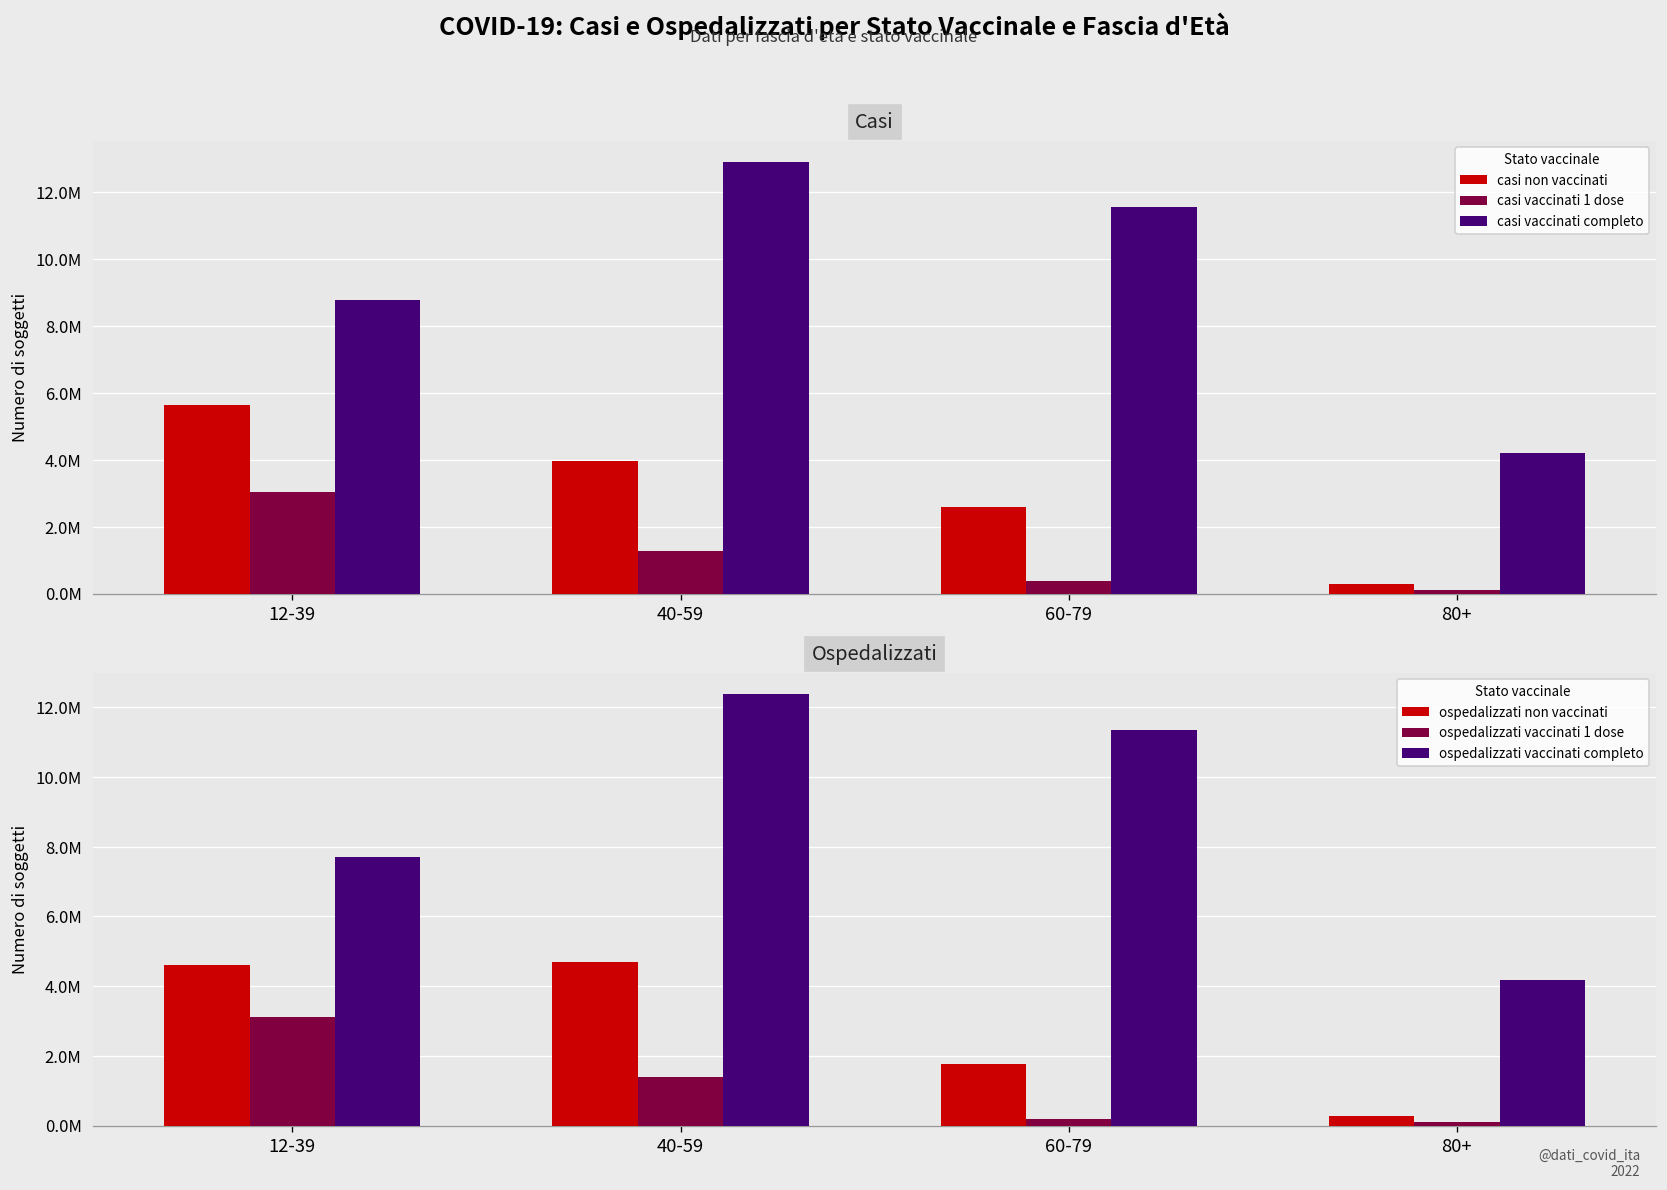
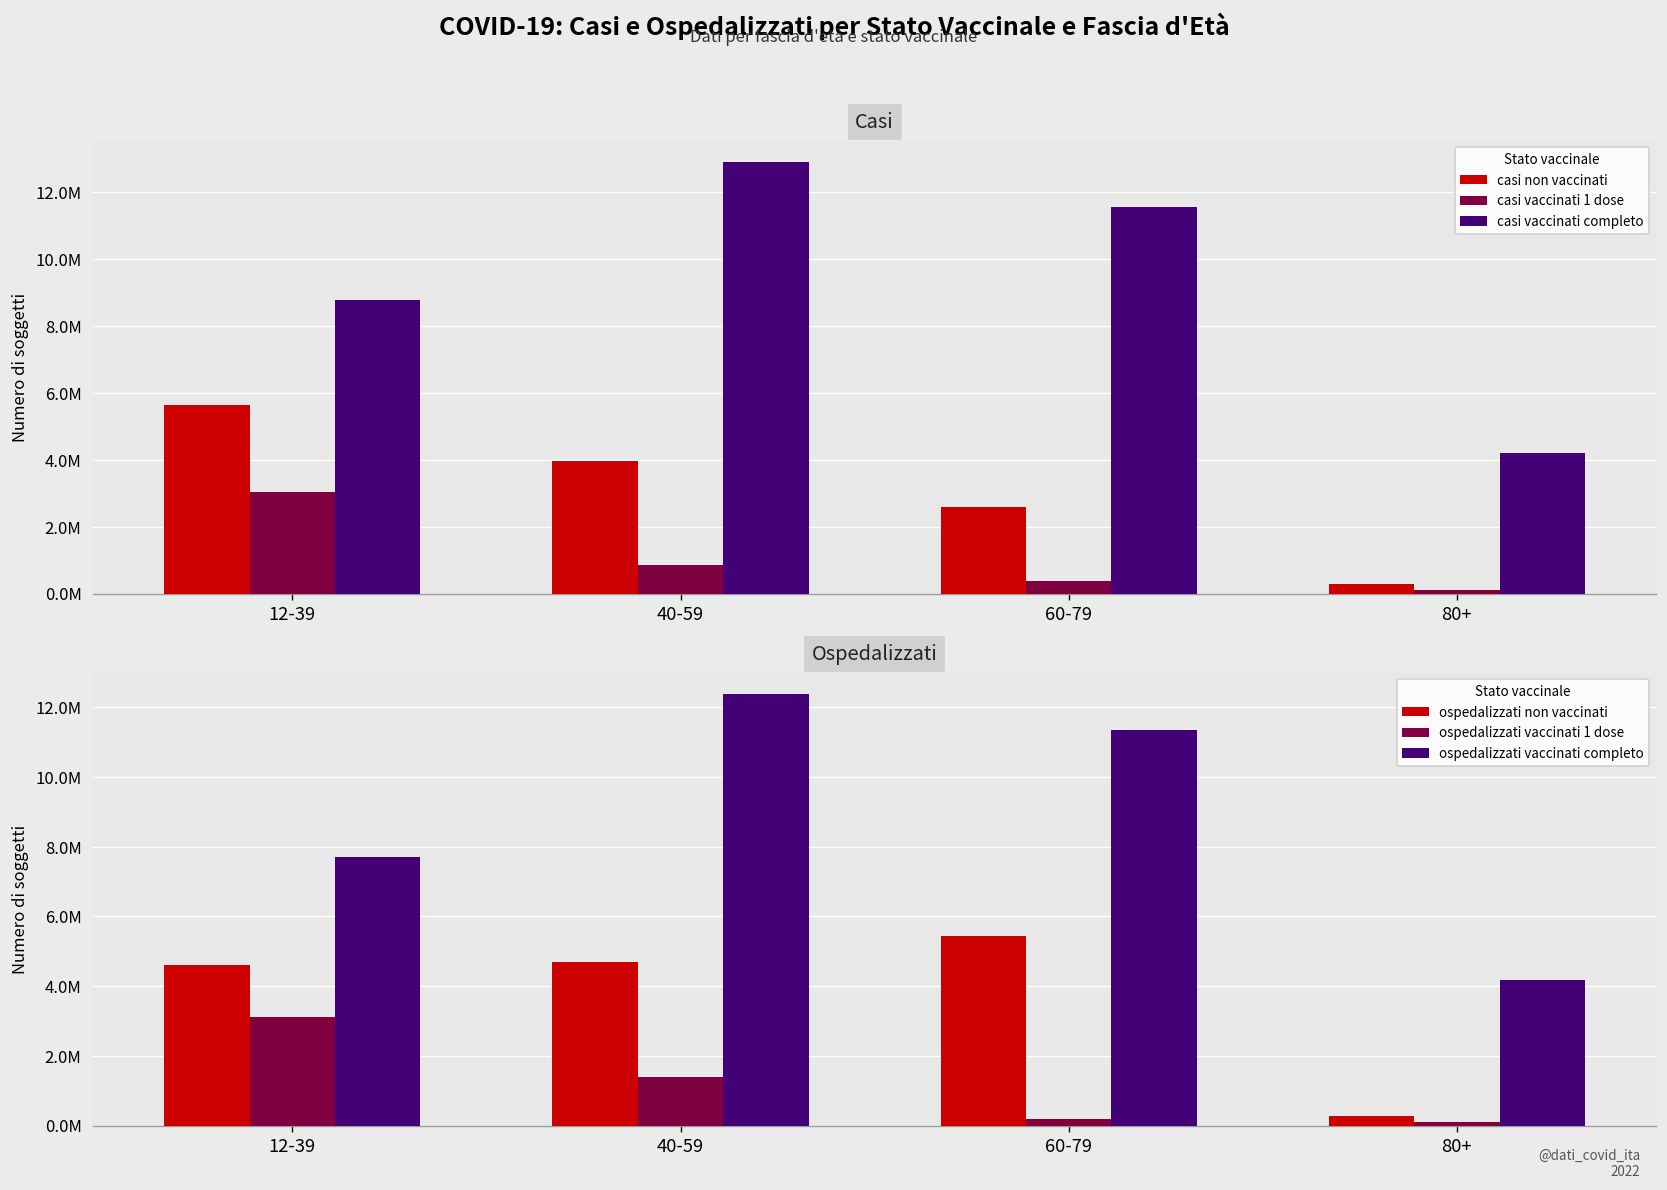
Casi, casi vaccinati 1 dose, 40-59: 1300000 -> 900000
Ospedalizzati, ospedalizzati non vaccinati, 60-79: 1800000 -> 5500000
